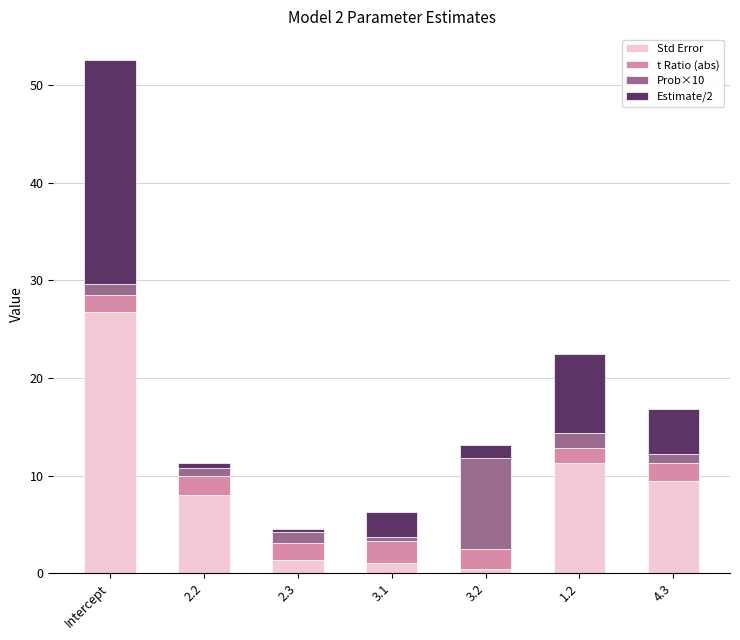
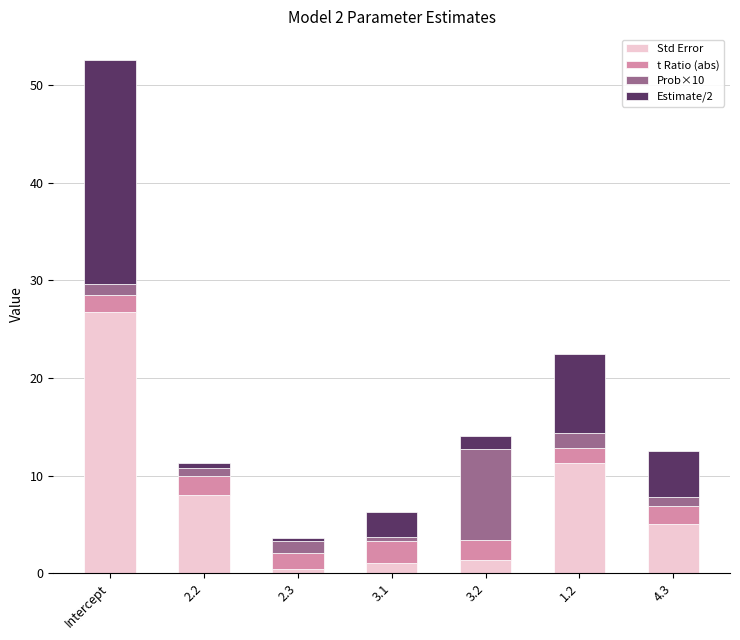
Std Error, 2.3: 1 -> 0
Std Error, 3.2: 0 -> 1
Std Error, 4.3: 9 -> 5
